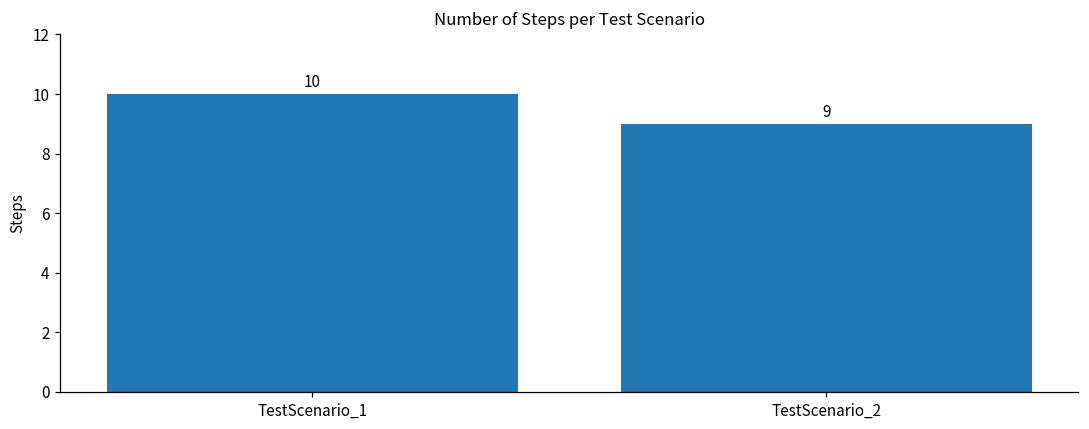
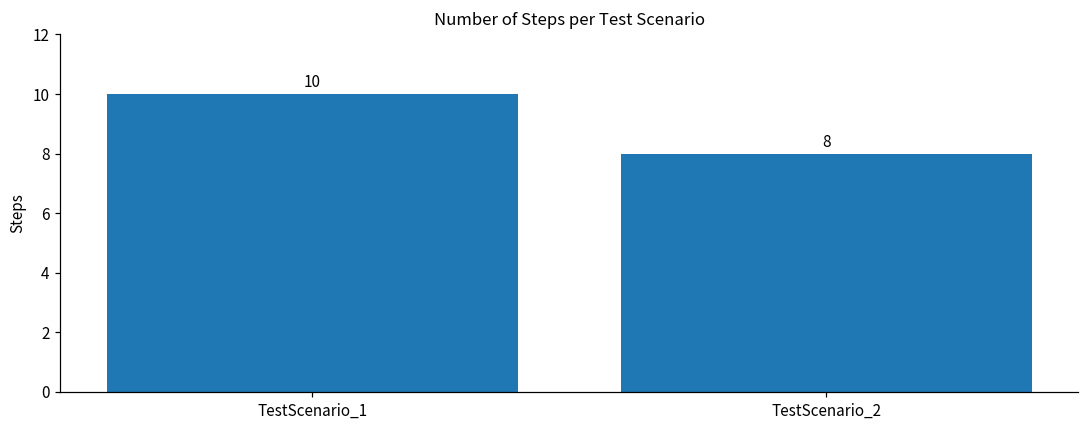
TestScenario_2: 9 -> 8
